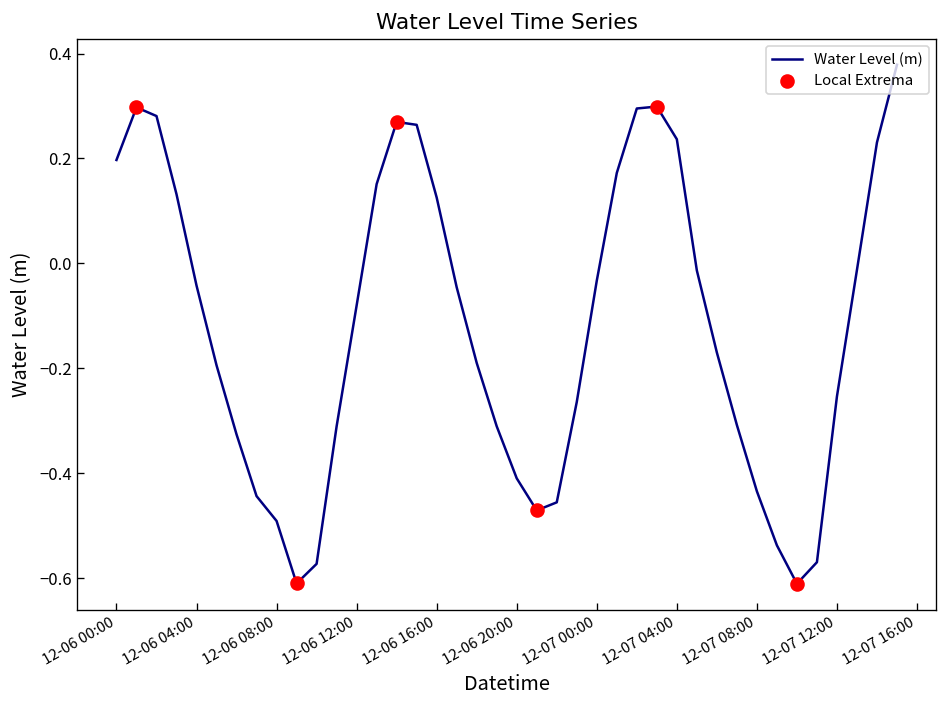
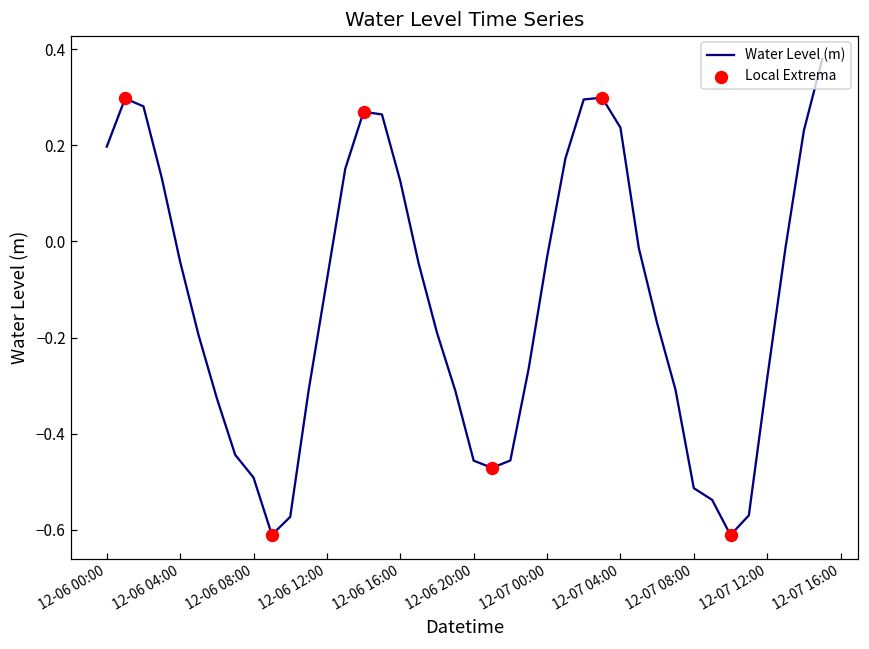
Water Level (m), 12-06 20:00: -0.41 -> -0.46
Water Level (m), 12-07 08:00: -0.43 -> -0.51
Water Level (m), 12-07 12:00: -0.25 -> -0.28
